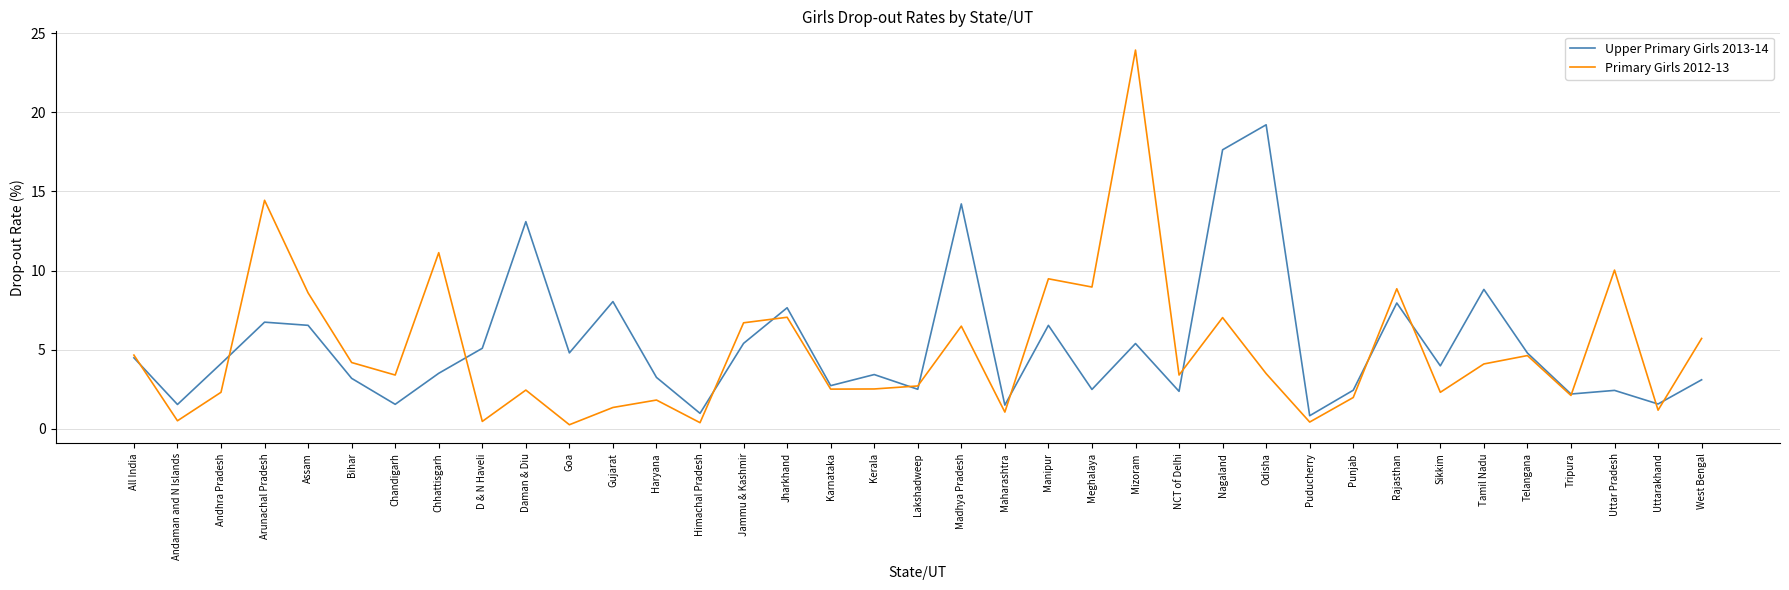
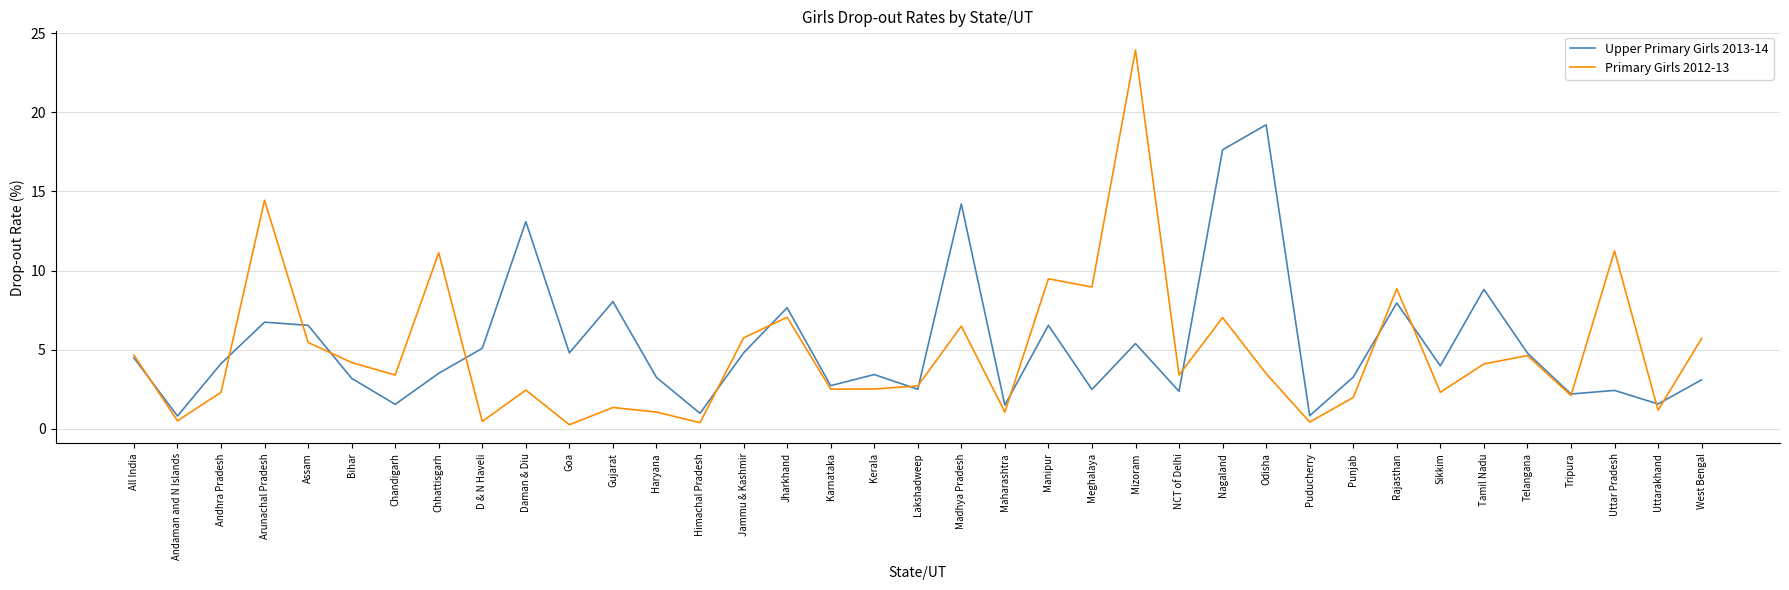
Upper Primary Girls 2013-14, Andaman and N Islands: 1.5 -> 0.8
Primary Girls 2012-13, Assam: 8.6 -> 5.5
Primary Girls 2012-13, Haryana: 1.8 -> 1.1
Upper Primary Girls 2013-14, Jammu & Kashmir: 5.4 -> 4.8
Primary Girls 2012-13, Jammu & Kashmir: 6.7 -> 5.8
Upper Primary Girls 2013-14, Punjab: 2.4 -> 3.3
Primary Girls 2012-13, Uttar Pradesh: 10.0 -> 11.2
